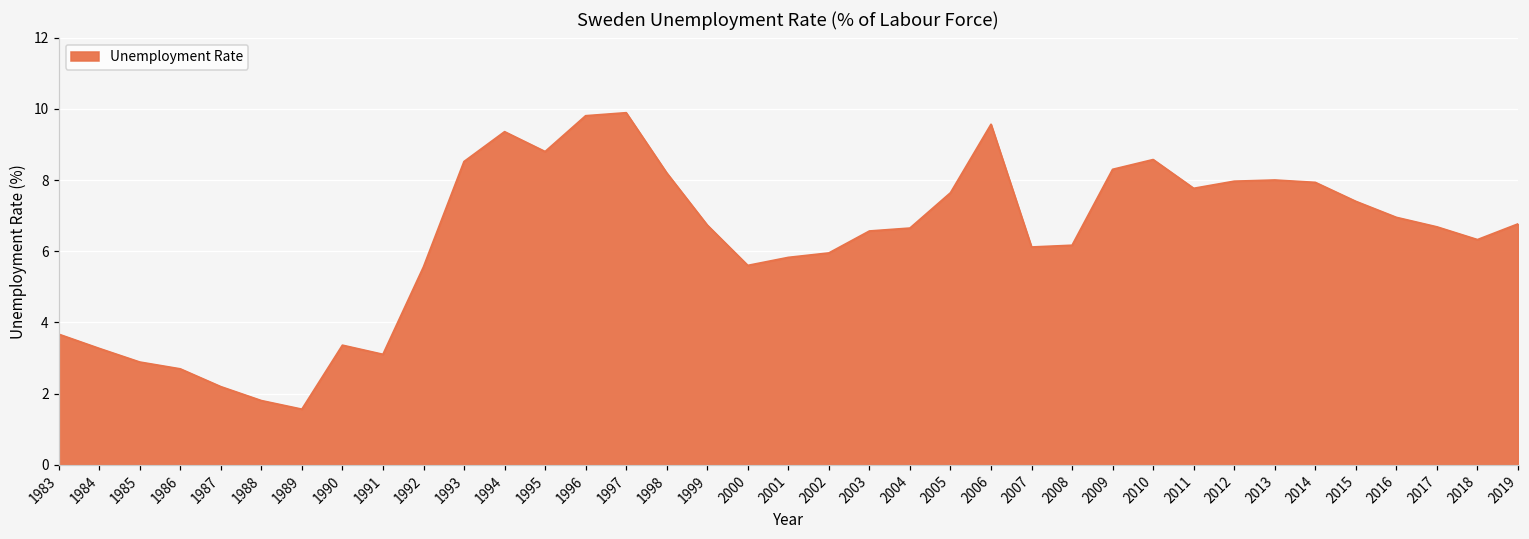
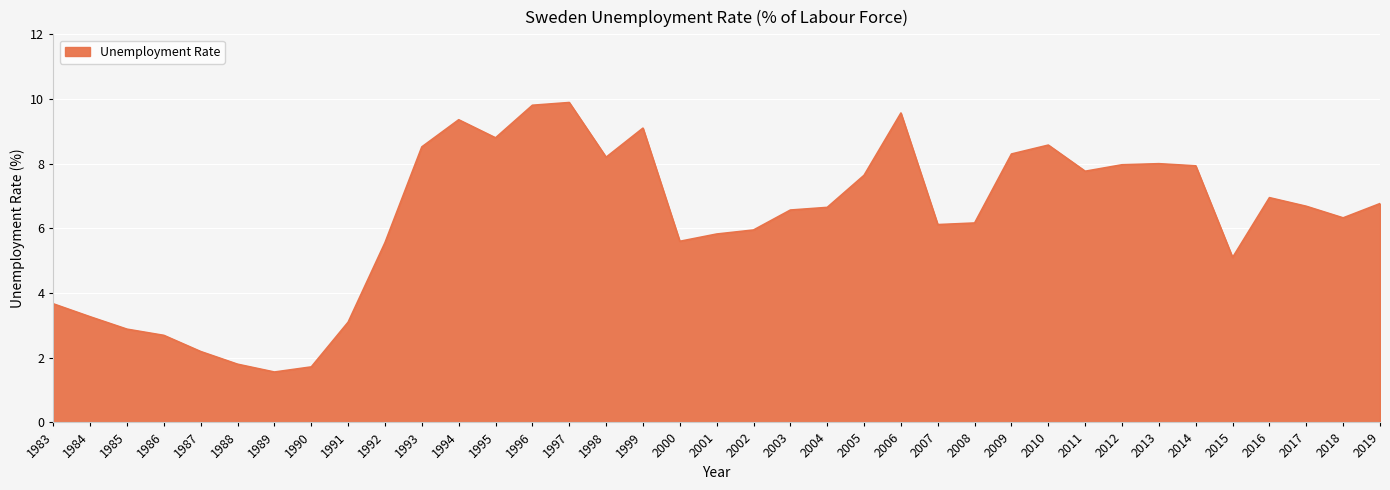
1990: 3.4 -> 1.7
1999: 6.7 -> 9.1
2015: 7.4 -> 5.1
